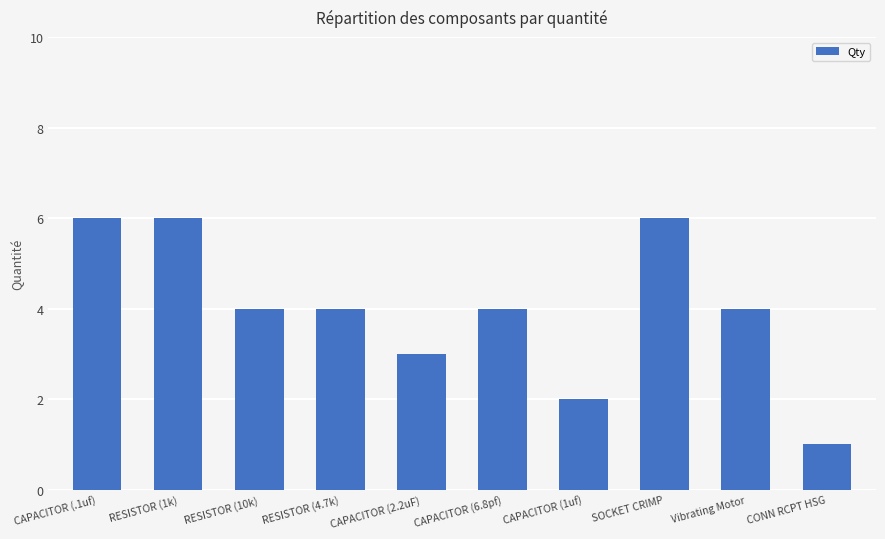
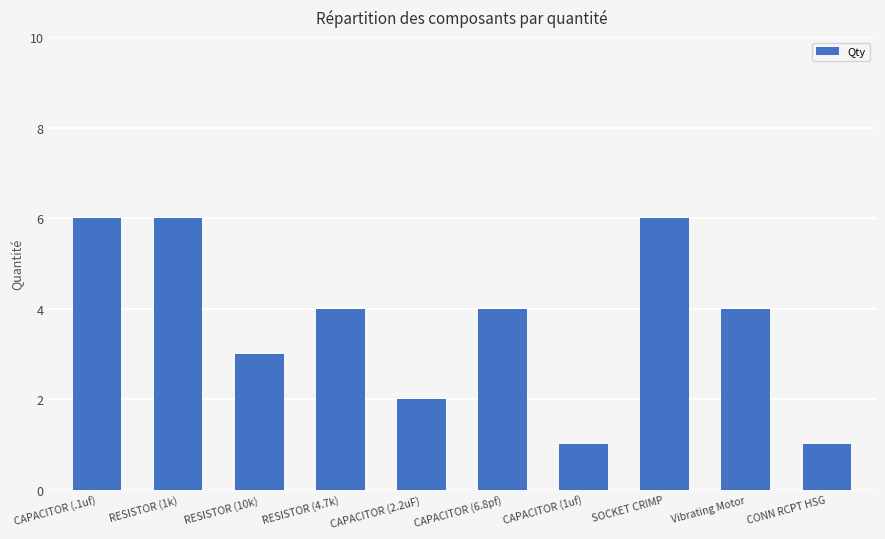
RESISTOR (10k): 4 -> 3
CAPACITOR (2.2uF): 3 -> 2
CAPACITOR (1uf): 2 -> 1
